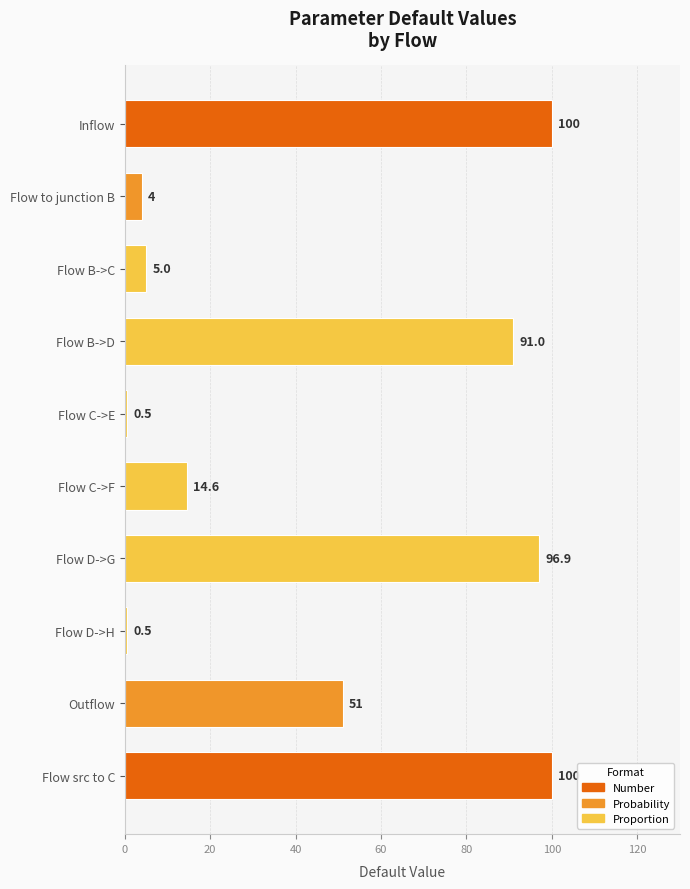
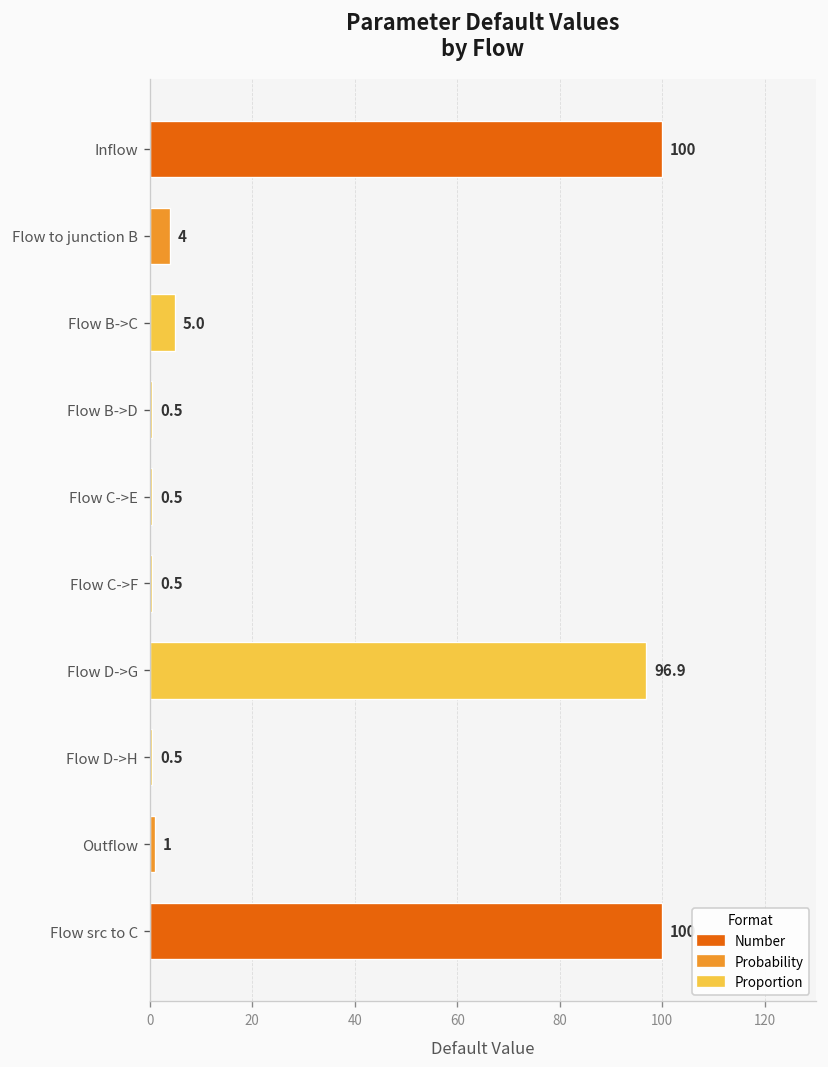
Flow B->D: 91.0 -> 0.5
Flow C->F: 14.6 -> 0.5
Outflow: 51 -> 1
